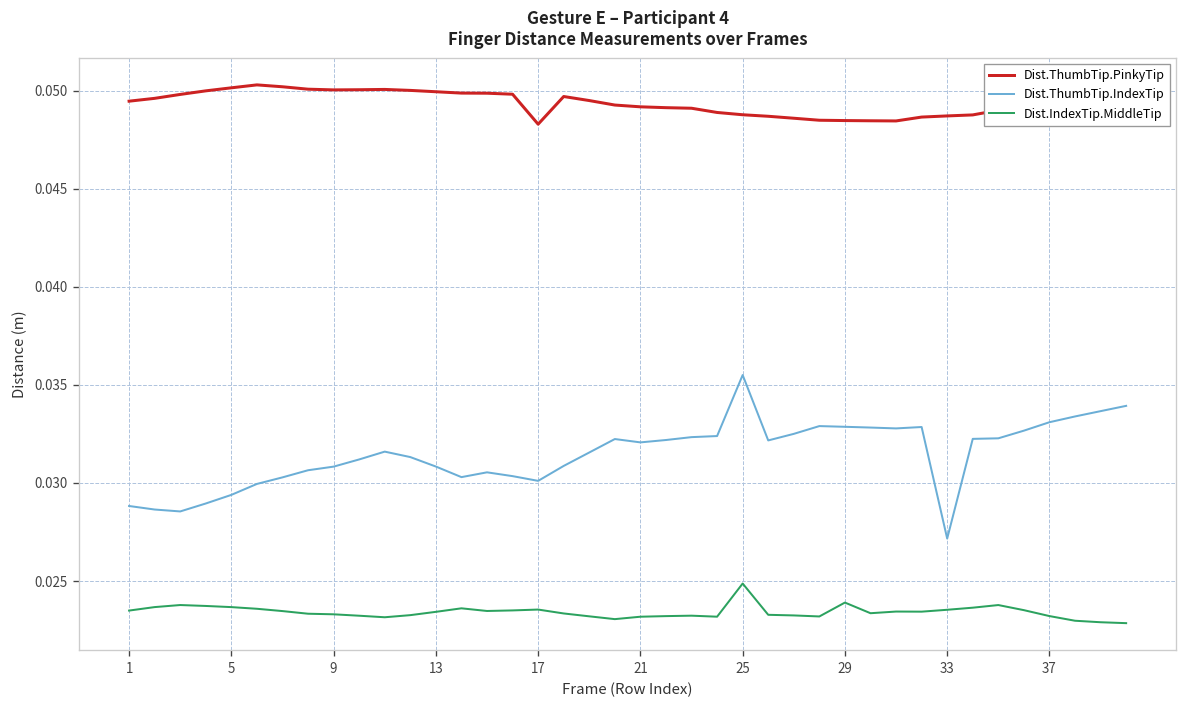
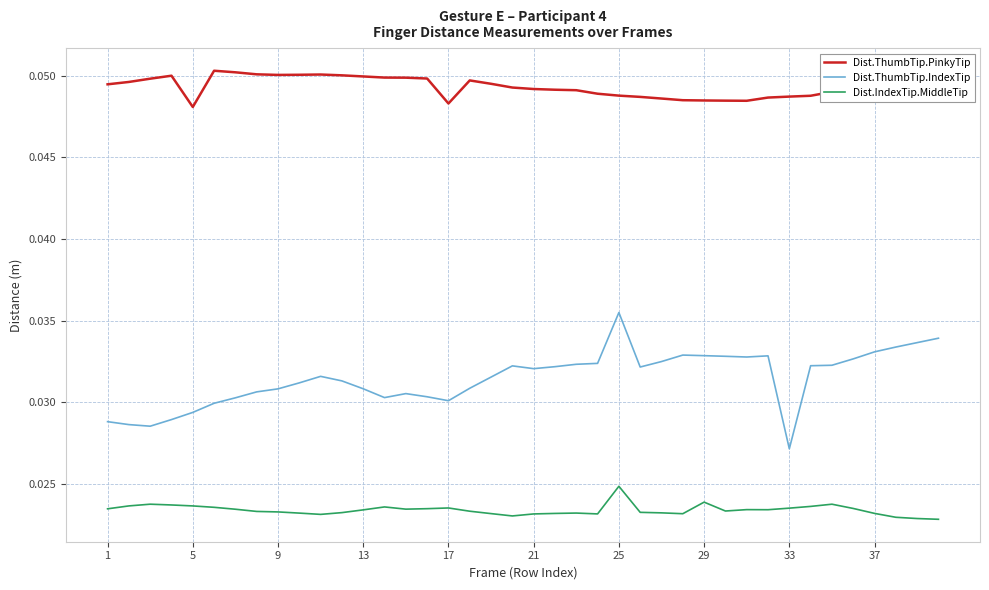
Dist.ThumbTip.PinkyTip, 5: 0.0501 -> 0.0481
